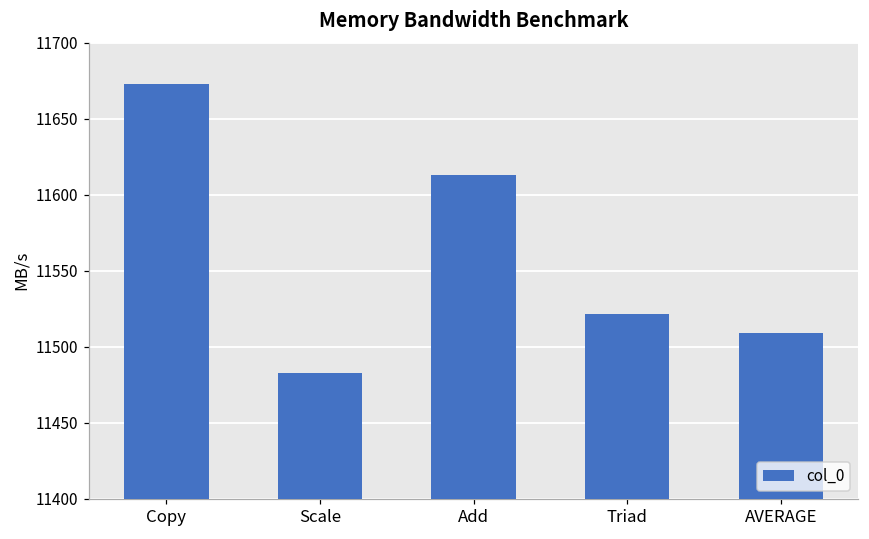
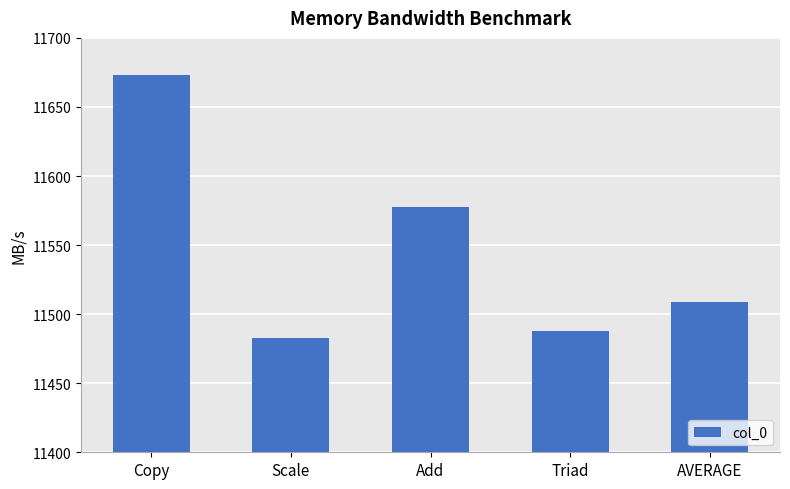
Add: 11613 -> 11577
Triad: 11522 -> 11488
